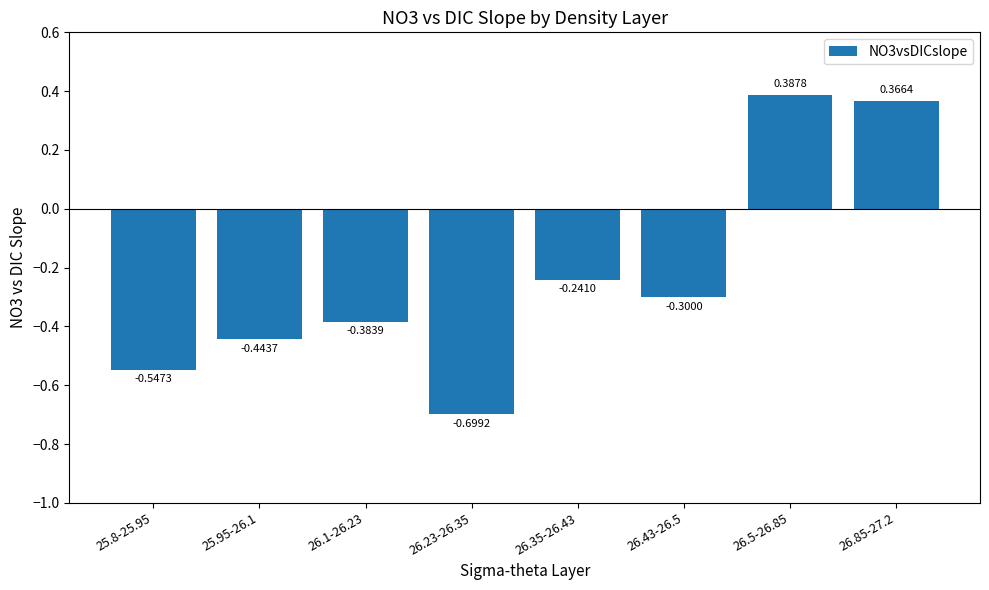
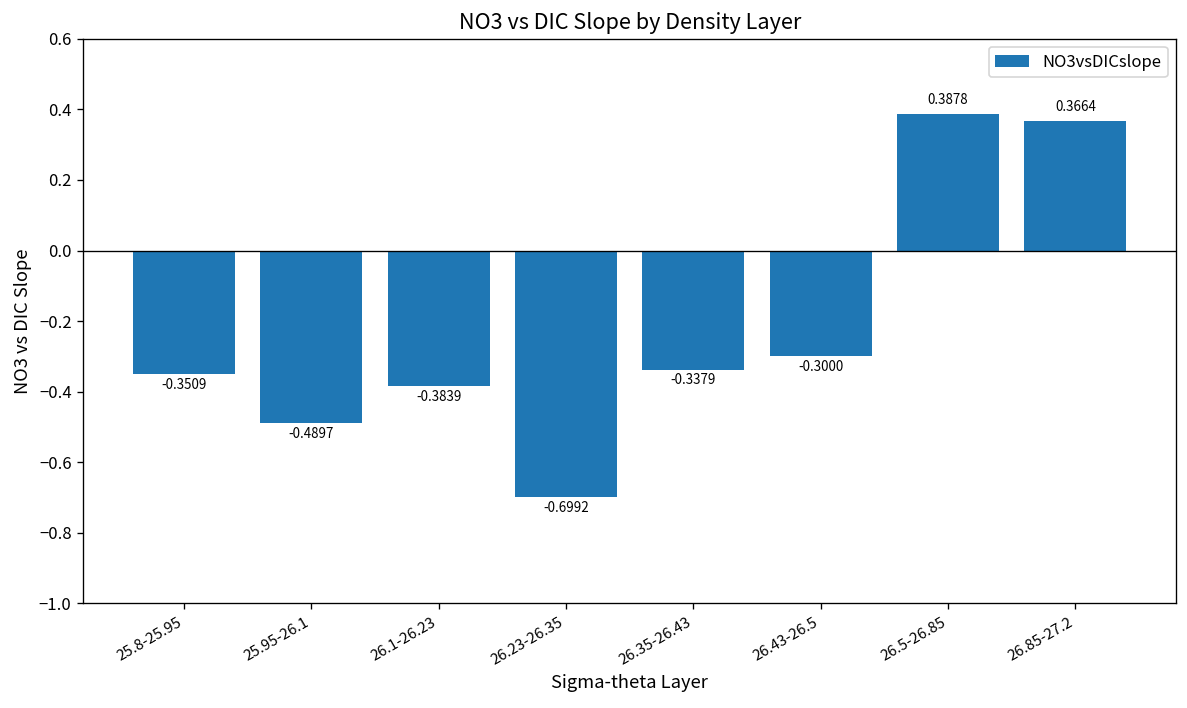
25.8-25.95: -0.5473 -> -0.3509
25.95-26.1: -0.4437 -> -0.4897
26.35-26.43: -0.2410 -> -0.3379
